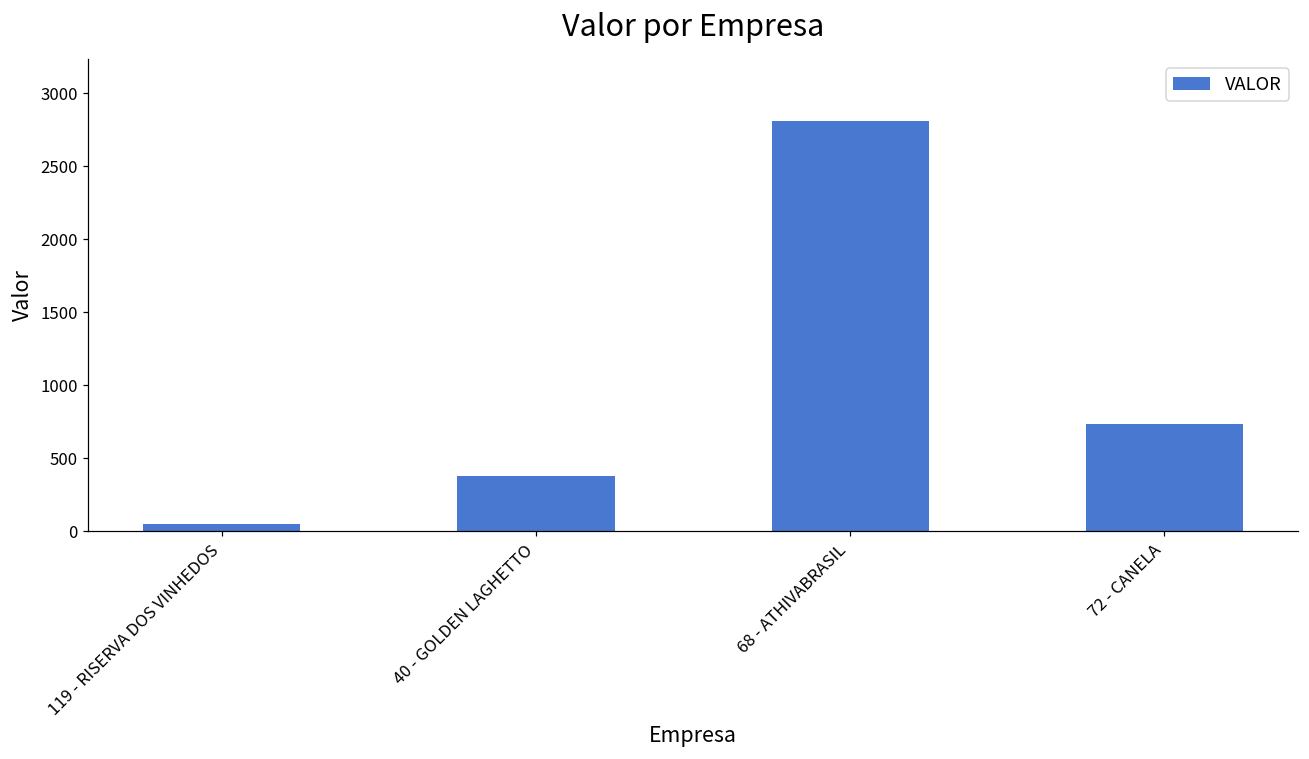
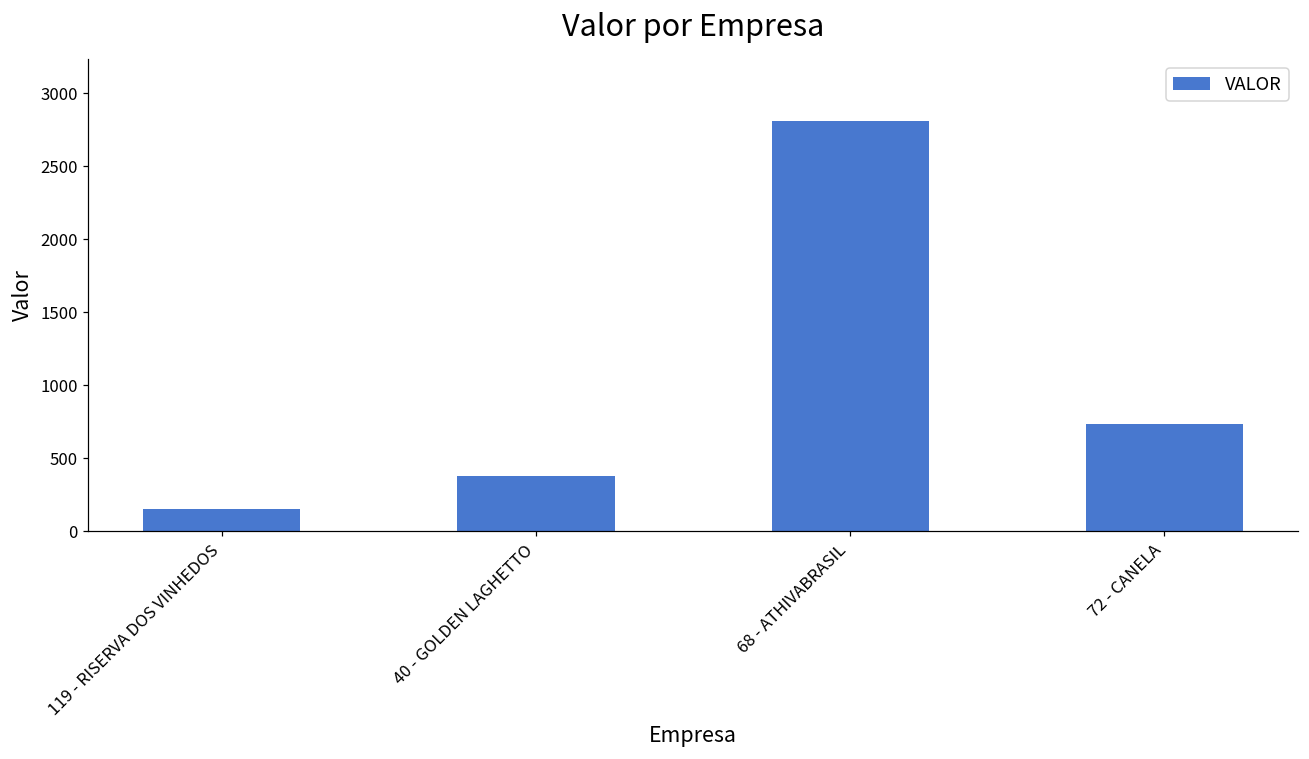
119 - RISERVA DOS VINHEDOS: 50 -> 150
